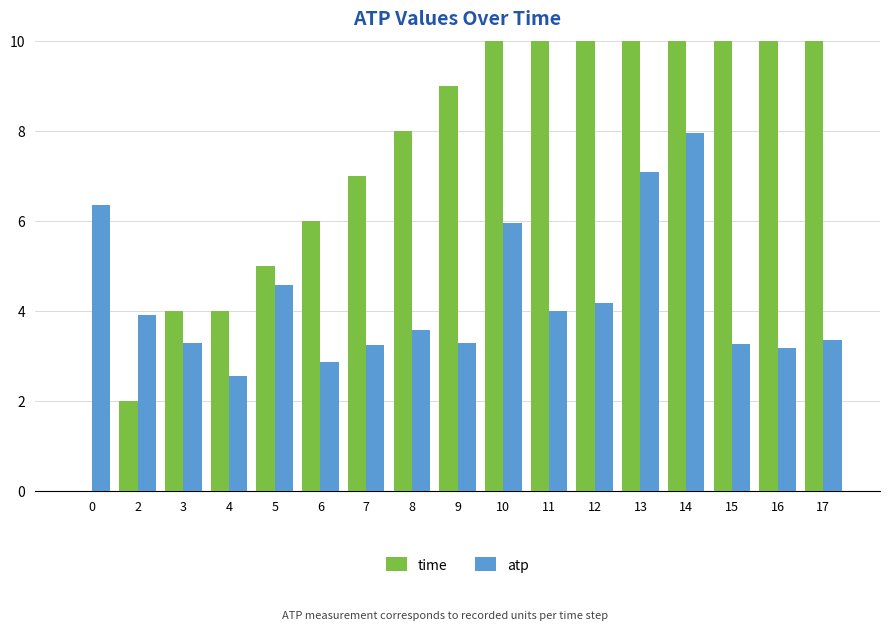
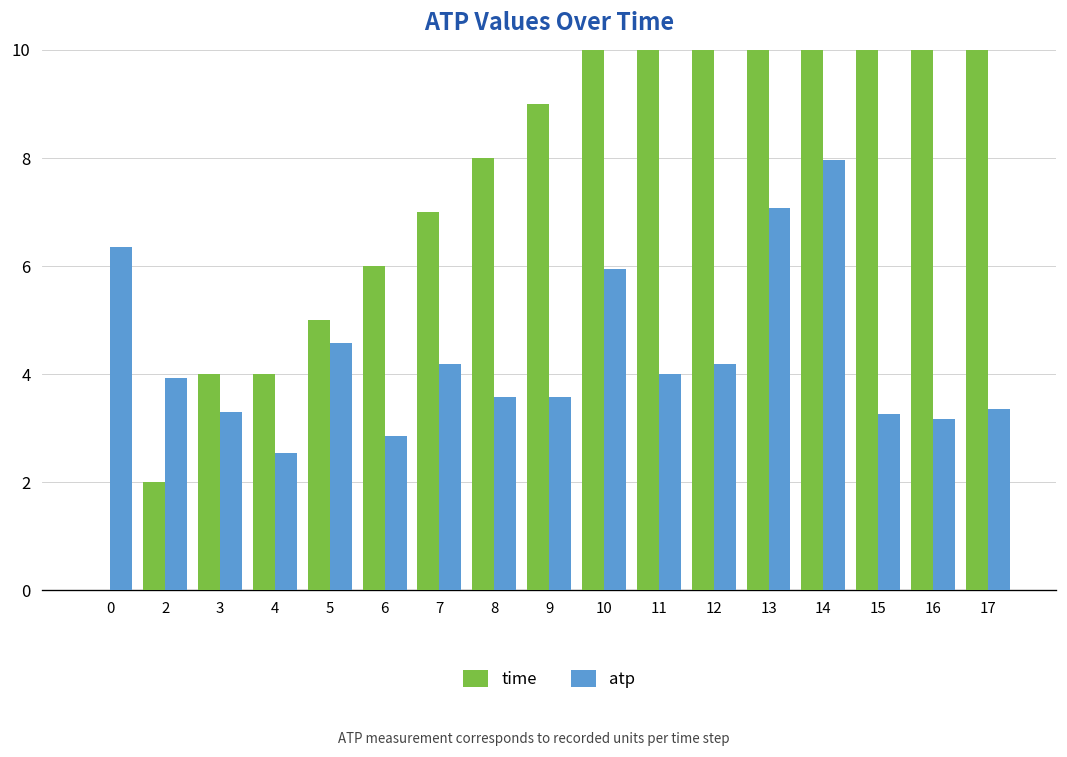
atp, 7: 3.2 -> 4.2
atp, 9: 3.3 -> 3.6
